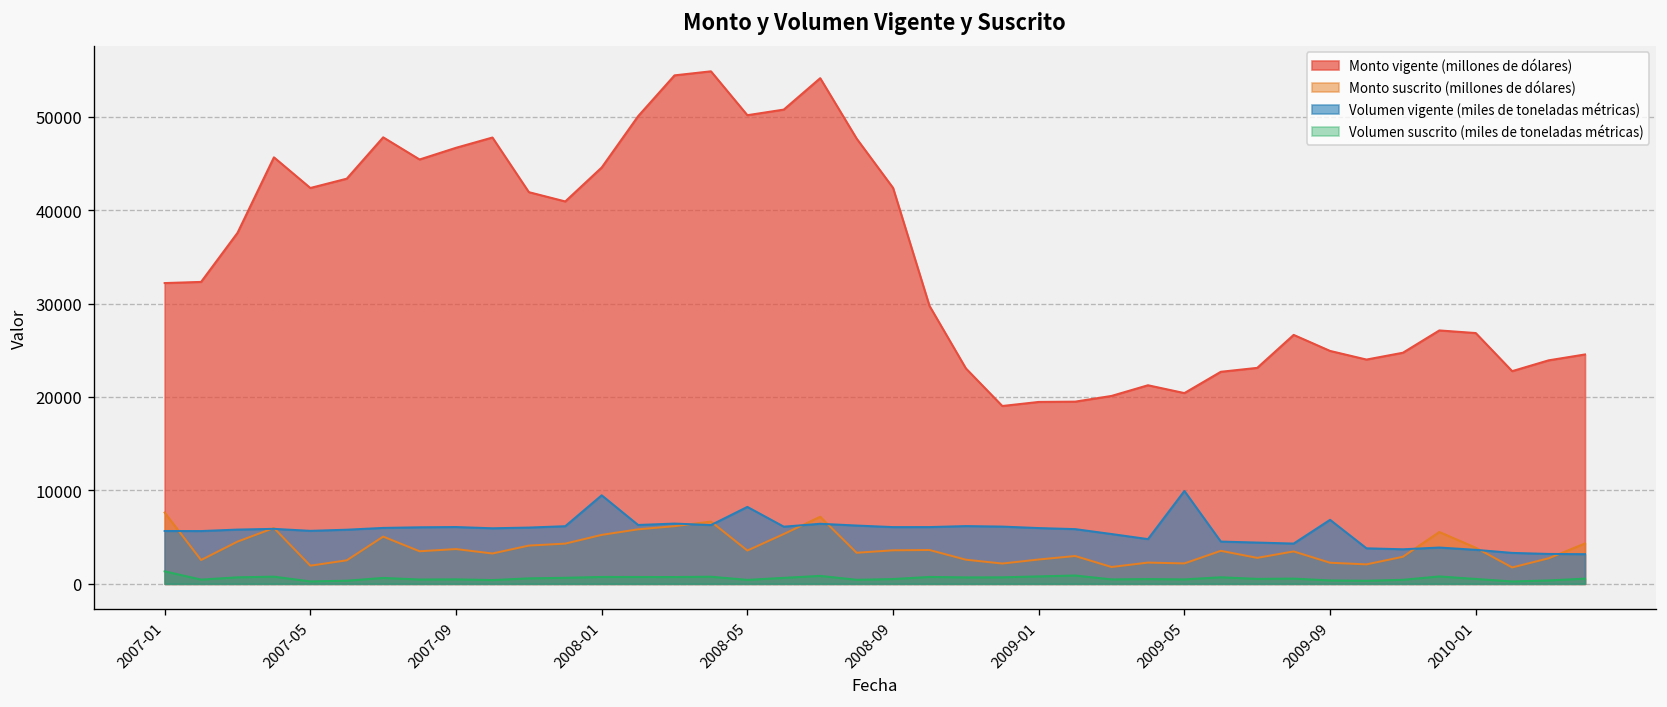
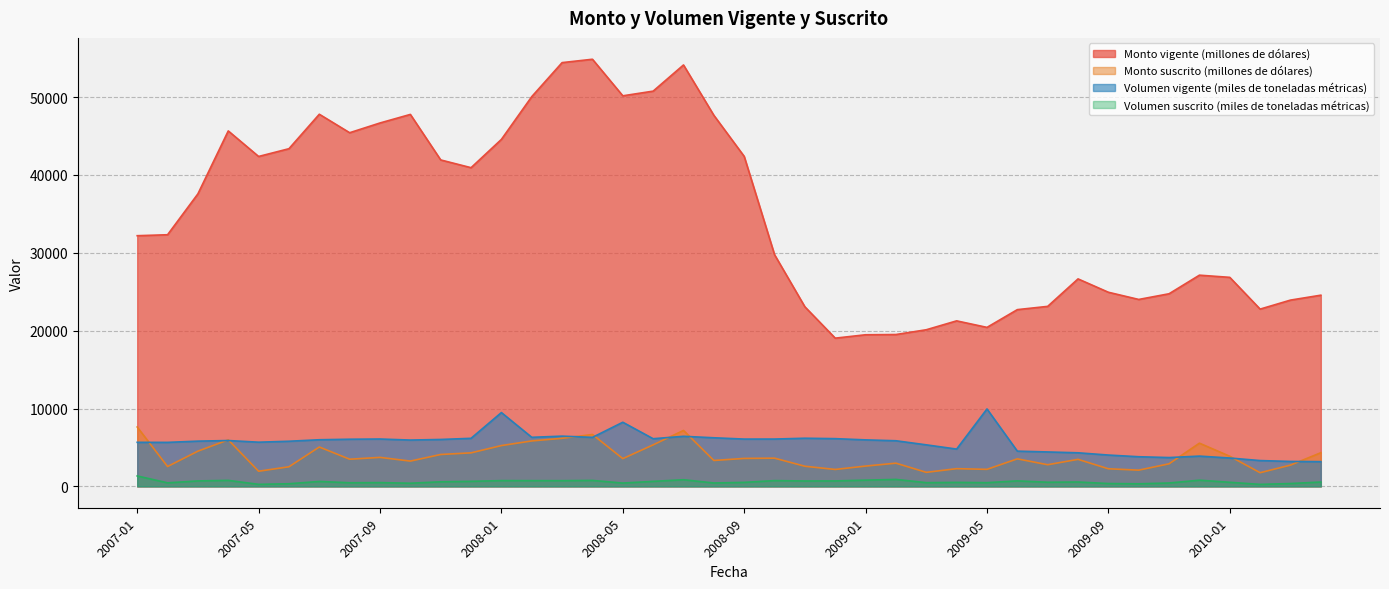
Volumen vigente (miles de toneladas métricas), 2009-09: 7000 -> 4000
